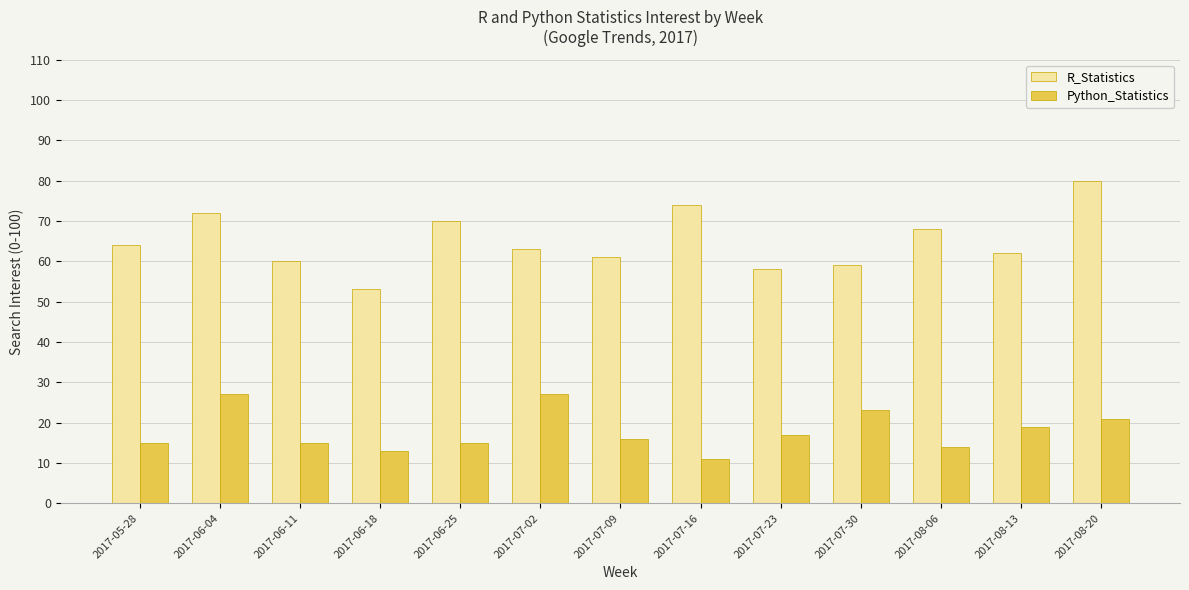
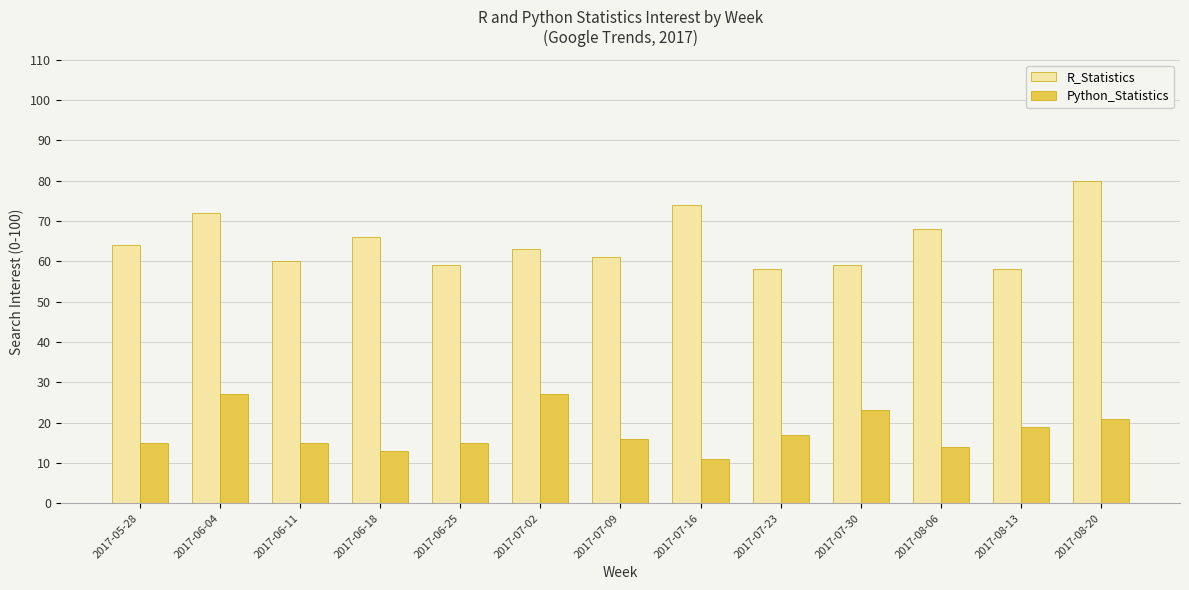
R_Statistics, 2017-06-18: 53 -> 66
R_Statistics, 2017-06-25: 70 -> 59
R_Statistics, 2017-08-13: 62 -> 58
